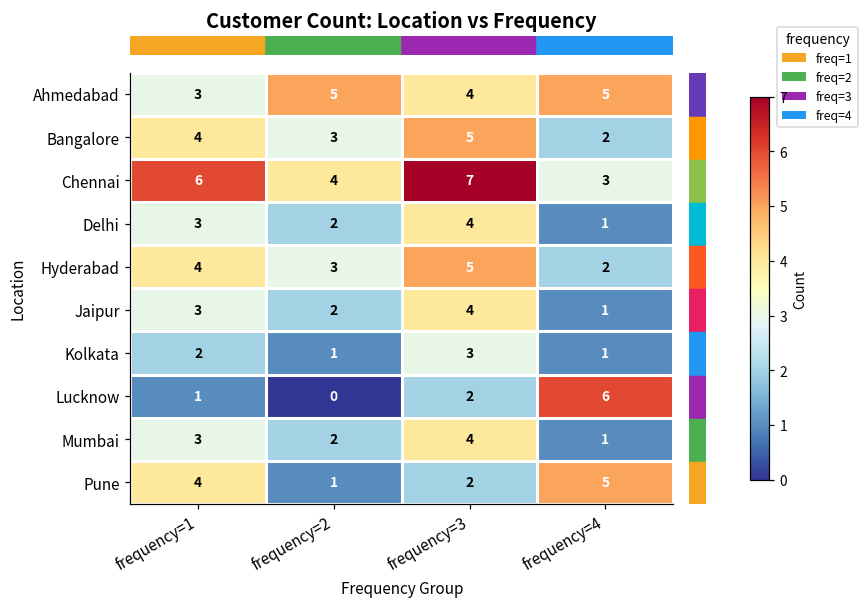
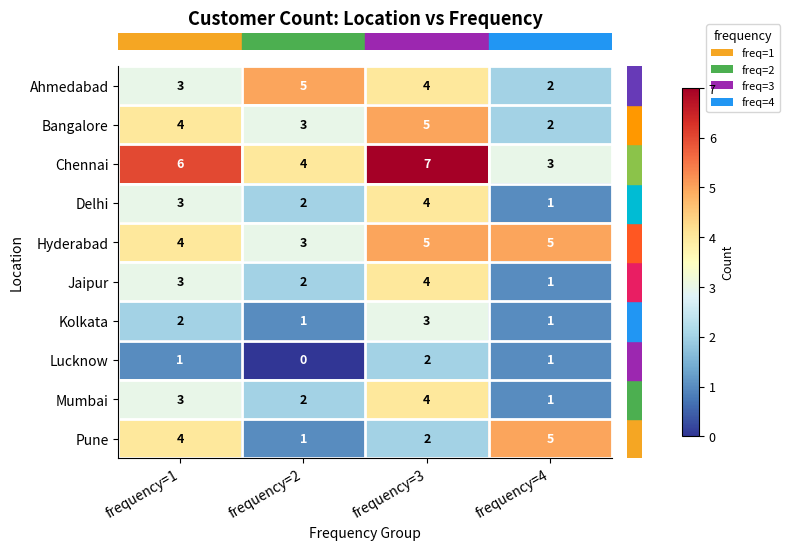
Ahmedabad, frequency=4: 5 -> 2
Hyderabad, frequency=4: 2 -> 5
Lucknow, frequency=4: 6 -> 1
